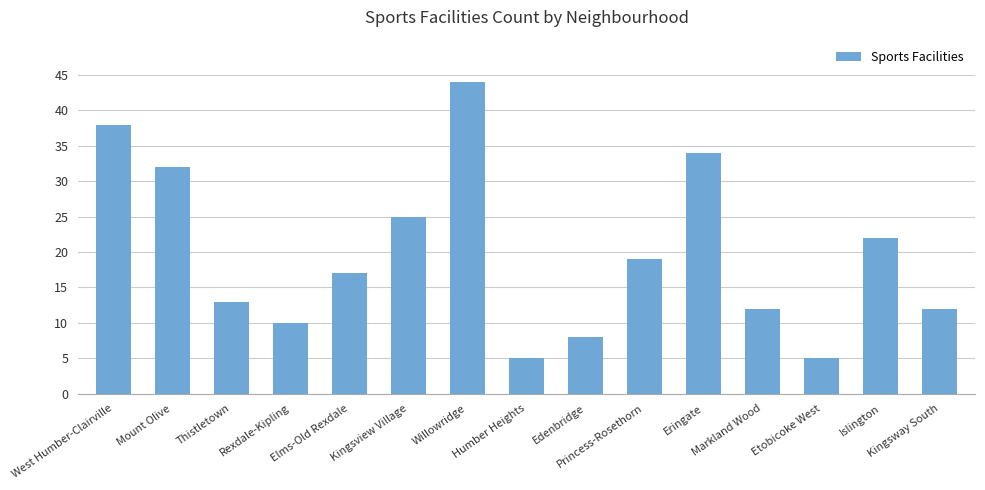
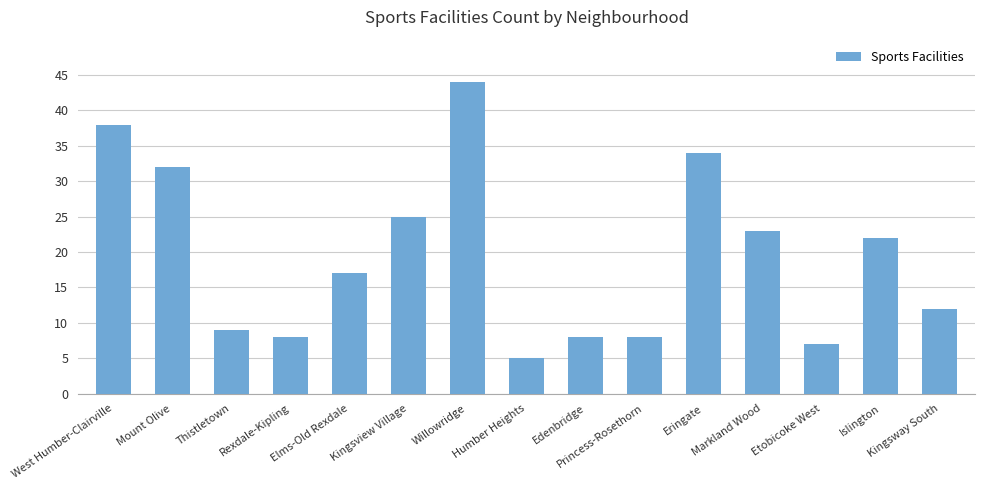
Thistletown: 13 -> 9
Rexdale-Kipling: 10 -> 8
Princess-Rosethorn: 19 -> 8
Markland Wood: 12 -> 23
Etobicoke West: 5 -> 7
